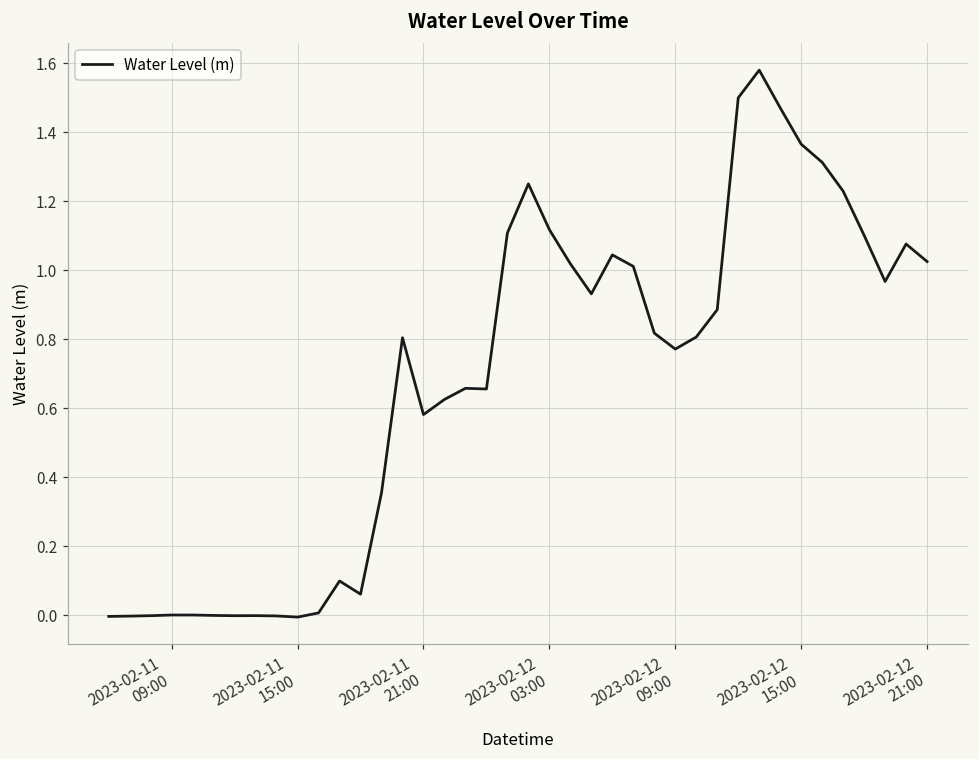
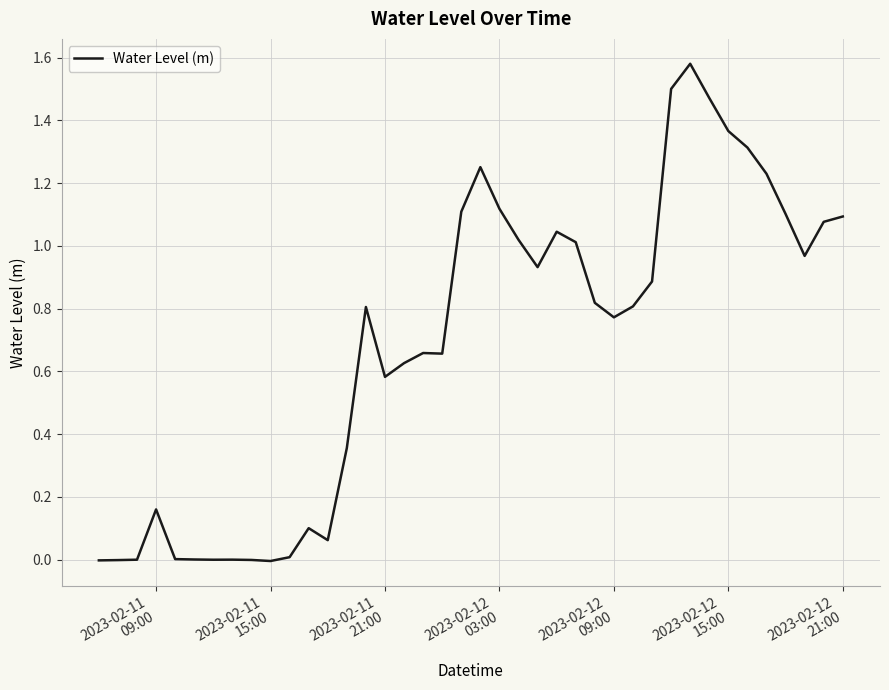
2023-02-11 09:00: 0.00 -> 0.16
2023-02-12 21:00: 1.03 -> 1.09
